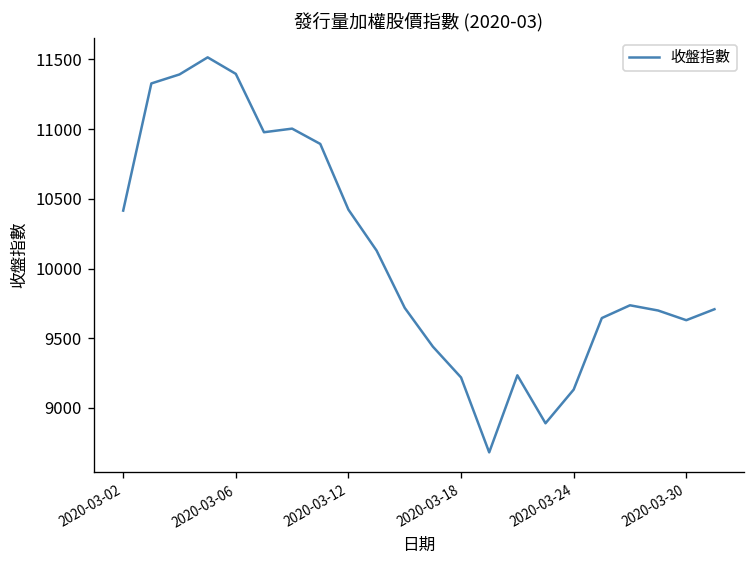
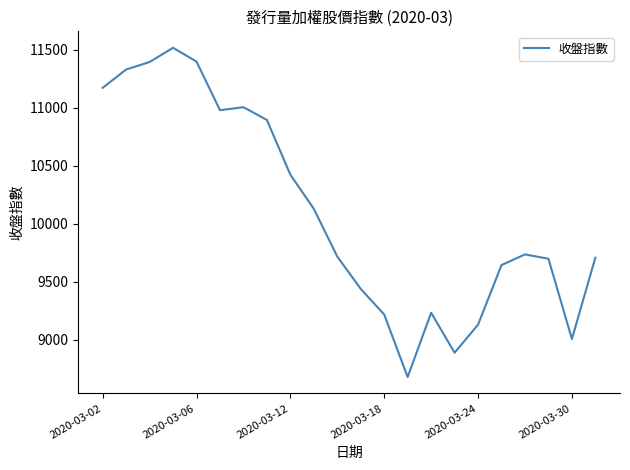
2020-03-02: 10420 -> 11170
2020-03-30: 9630 -> 9010
